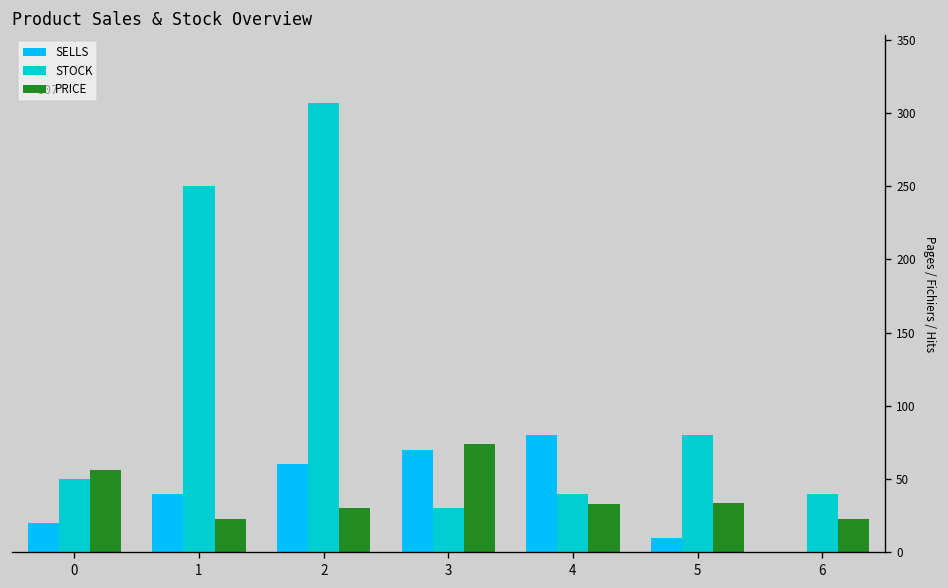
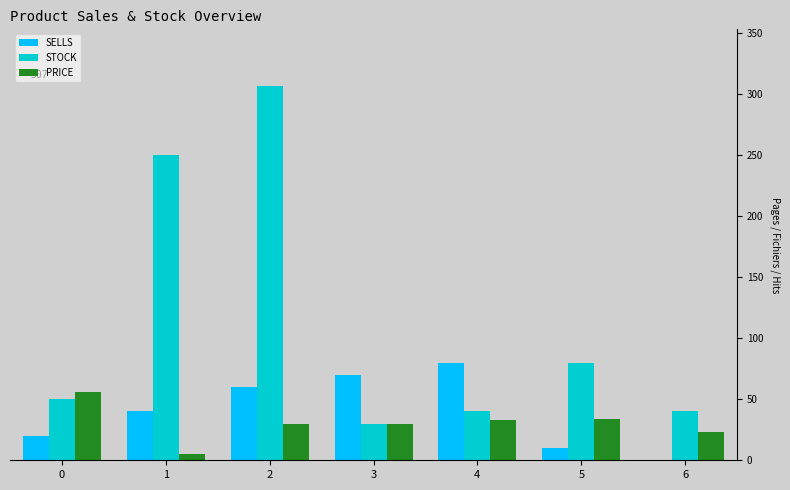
PRICE, 1: 23 -> 5
PRICE, 3: 74 -> 30
